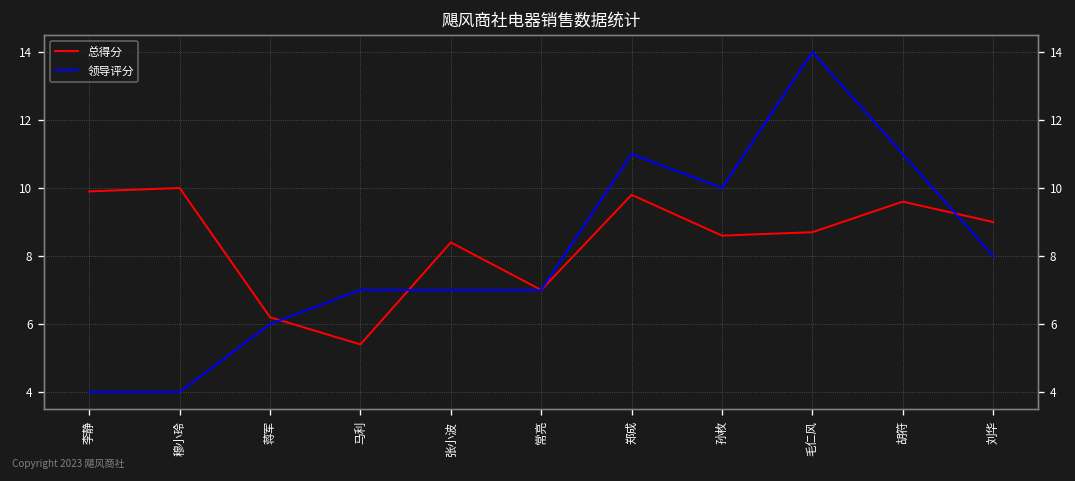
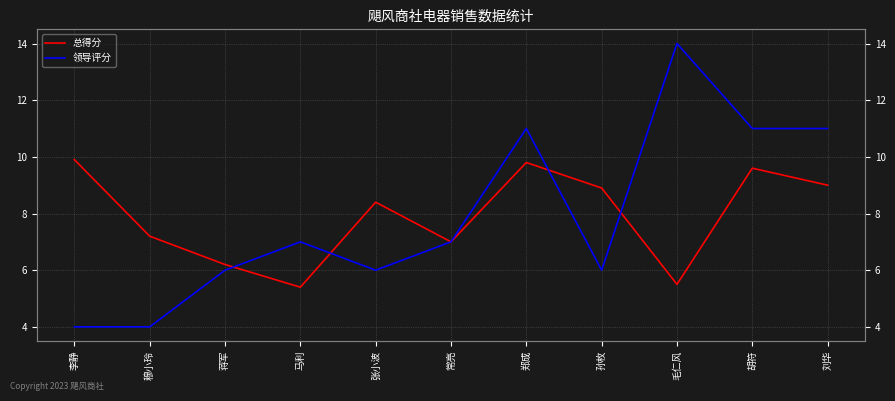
总得分, 穆小玲: 10.0 -> 7.2
领导评分, 张小波: 7 -> 6
总得分, 孙枚: 8.6 -> 8.9
领导评分, 孙枚: 10 -> 6
总得分, 毛仁风: 8.7 -> 5.5
领导评分, 刘华: 8 -> 11
